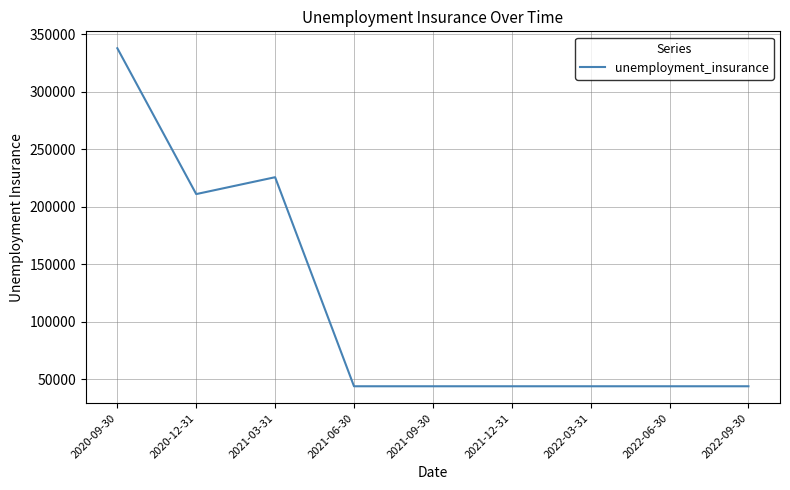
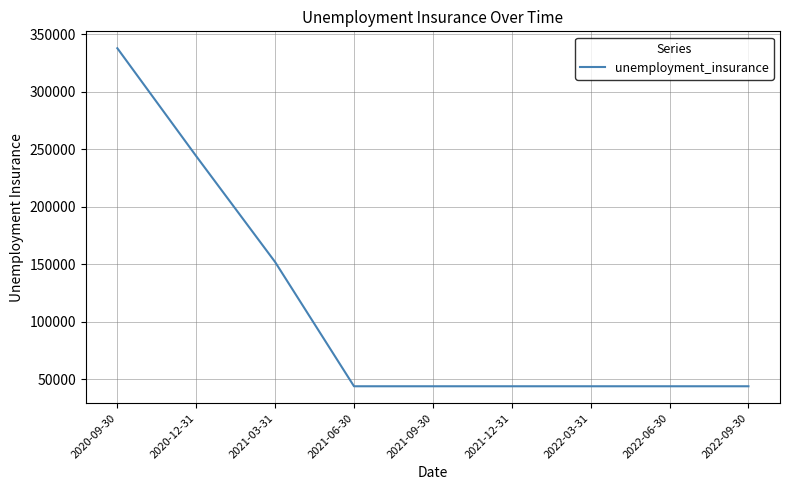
2020-12-31: 211000 -> 244000
2021-03-31: 226000 -> 152000
